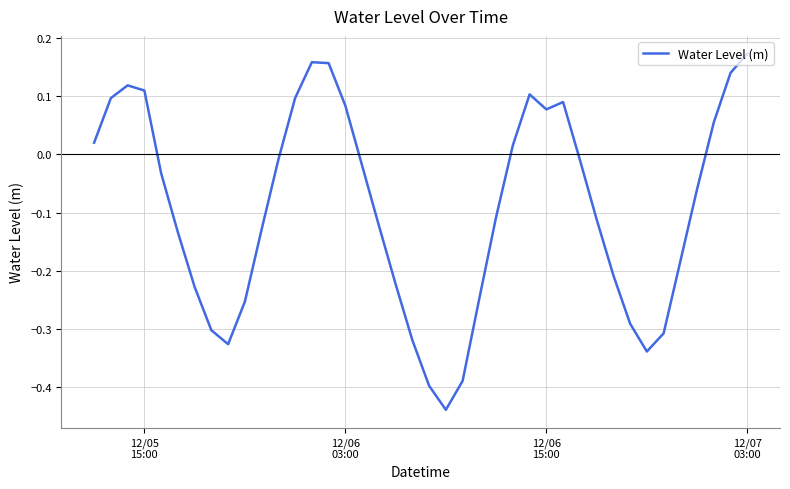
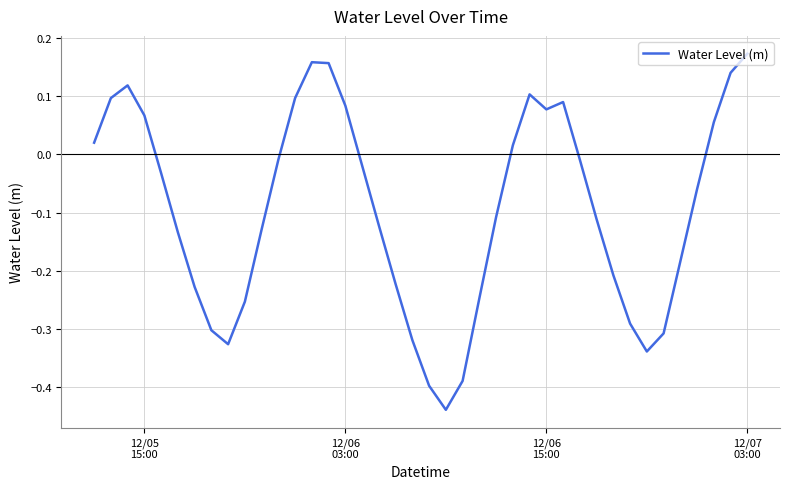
12/05 15:00: 0.11 -> 0.07
